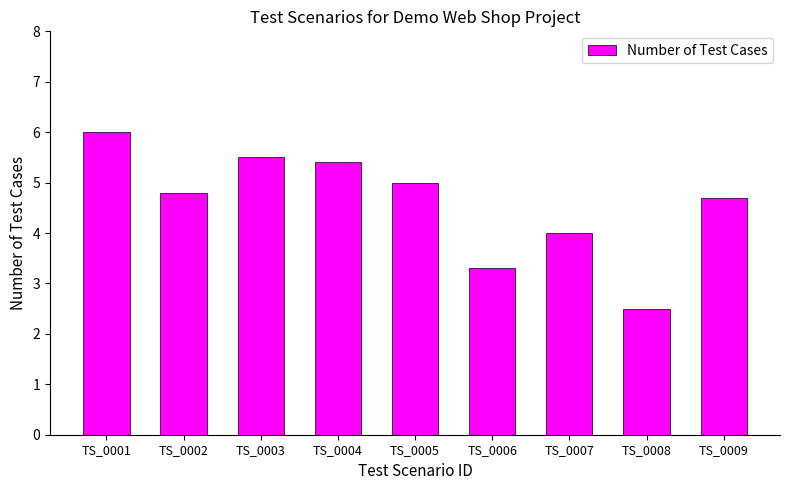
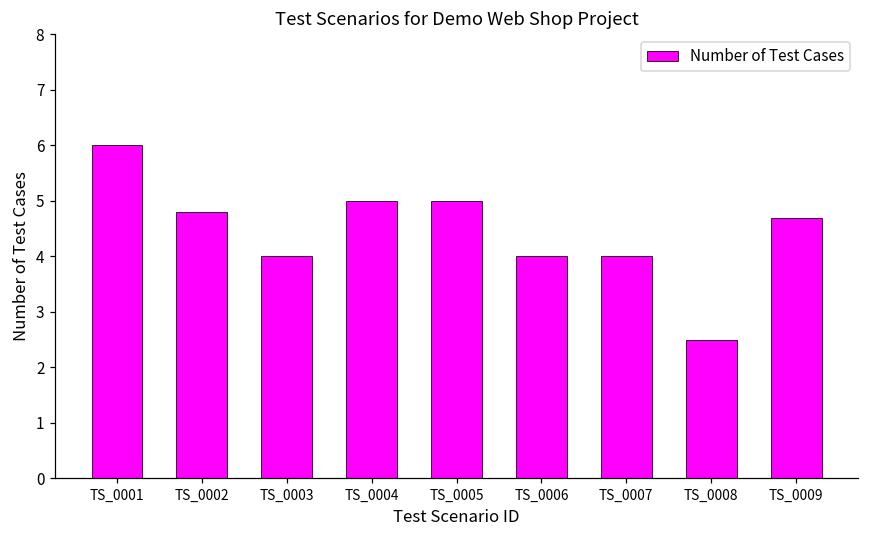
TS_0003: 5.5 -> 4.0
TS_0004: 5.4 -> 5.0
TS_0006: 3.3 -> 4.0
